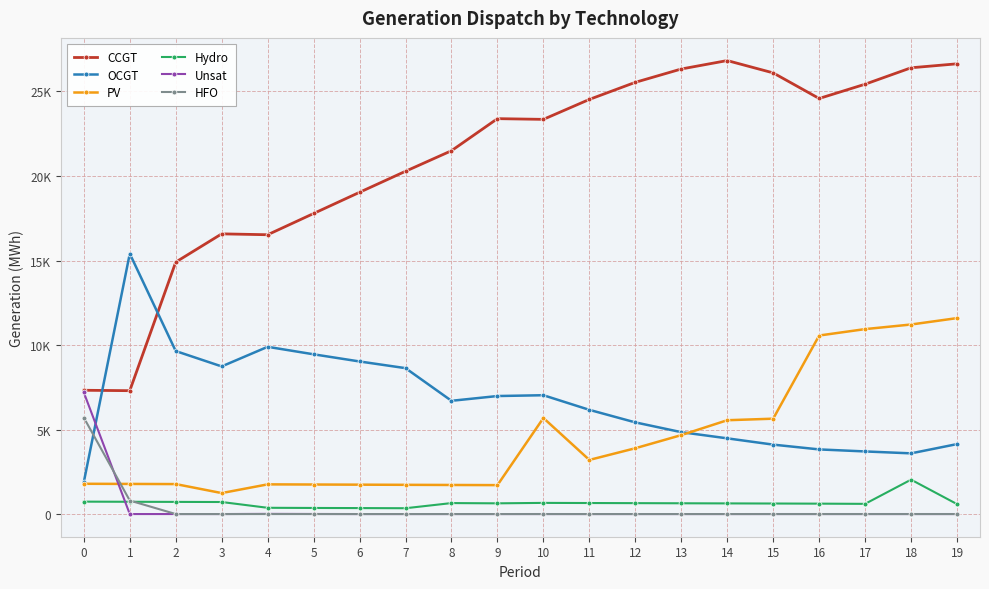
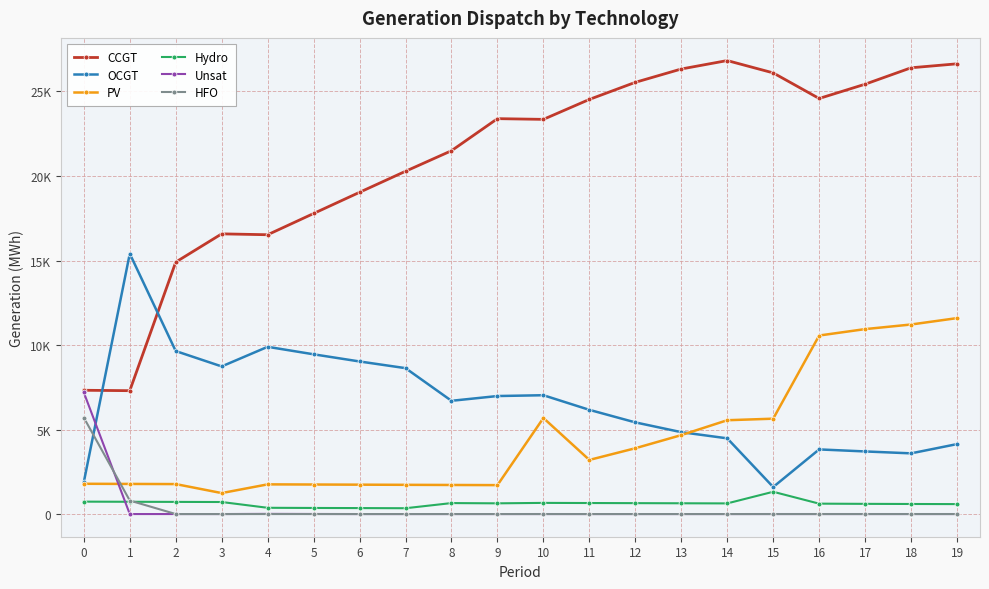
OCGT, 15: 4100 -> 1600
Hydro, 15: 600 -> 1300
Hydro, 18: 2000 -> 600
